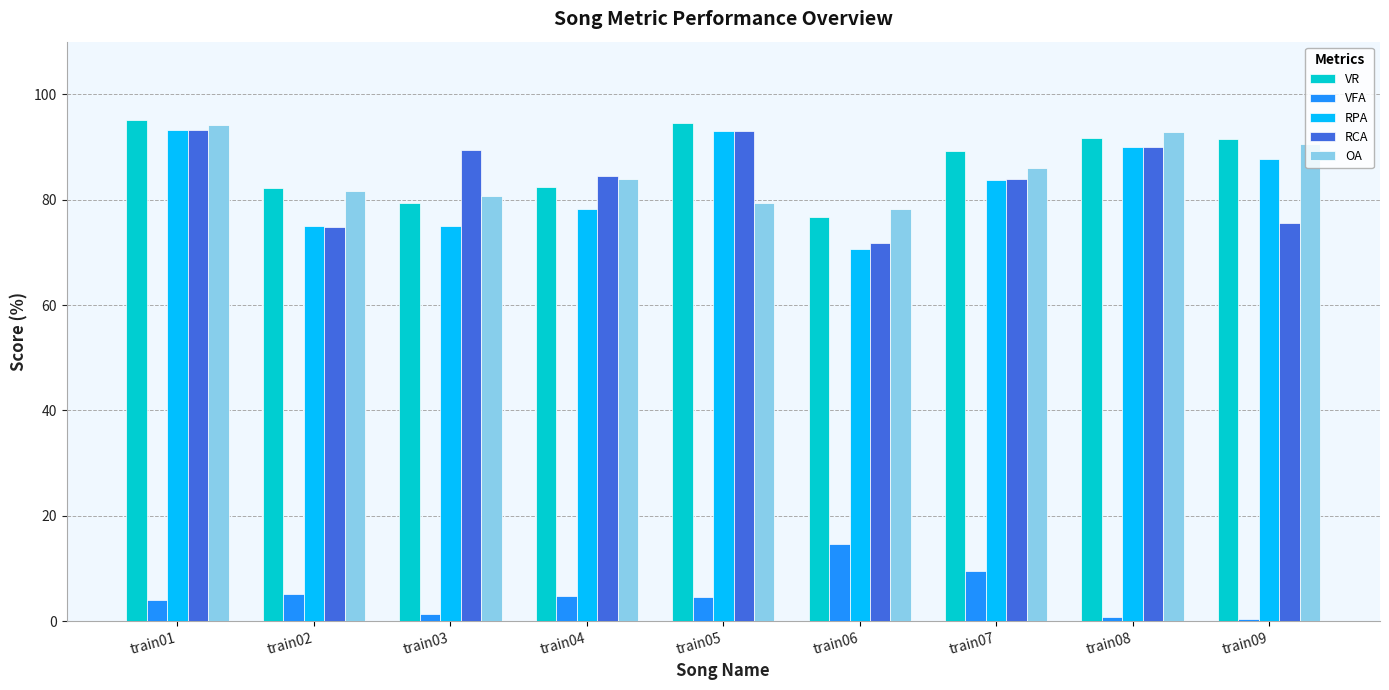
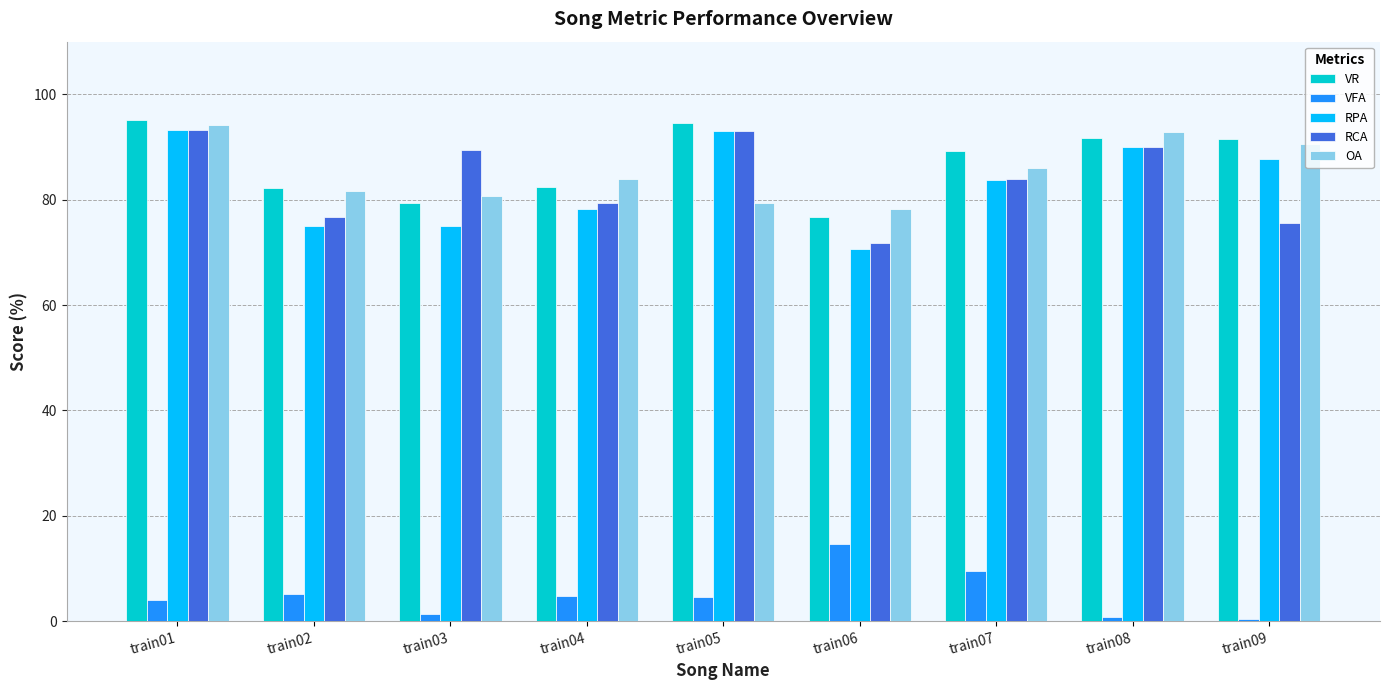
RCA, train02: 75 -> 77
RCA, train04: 85 -> 79
